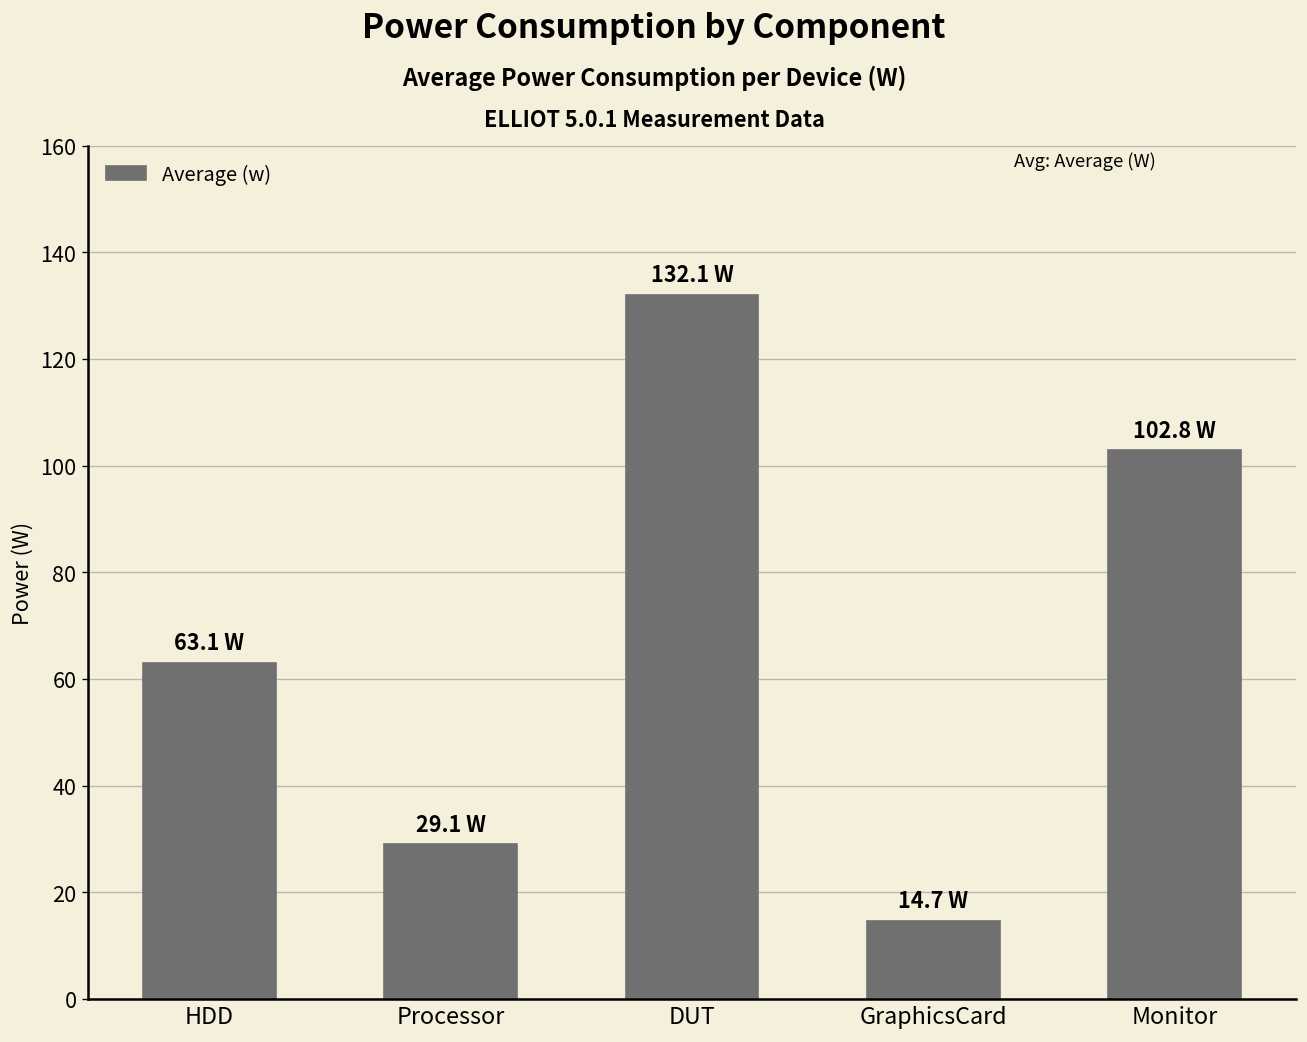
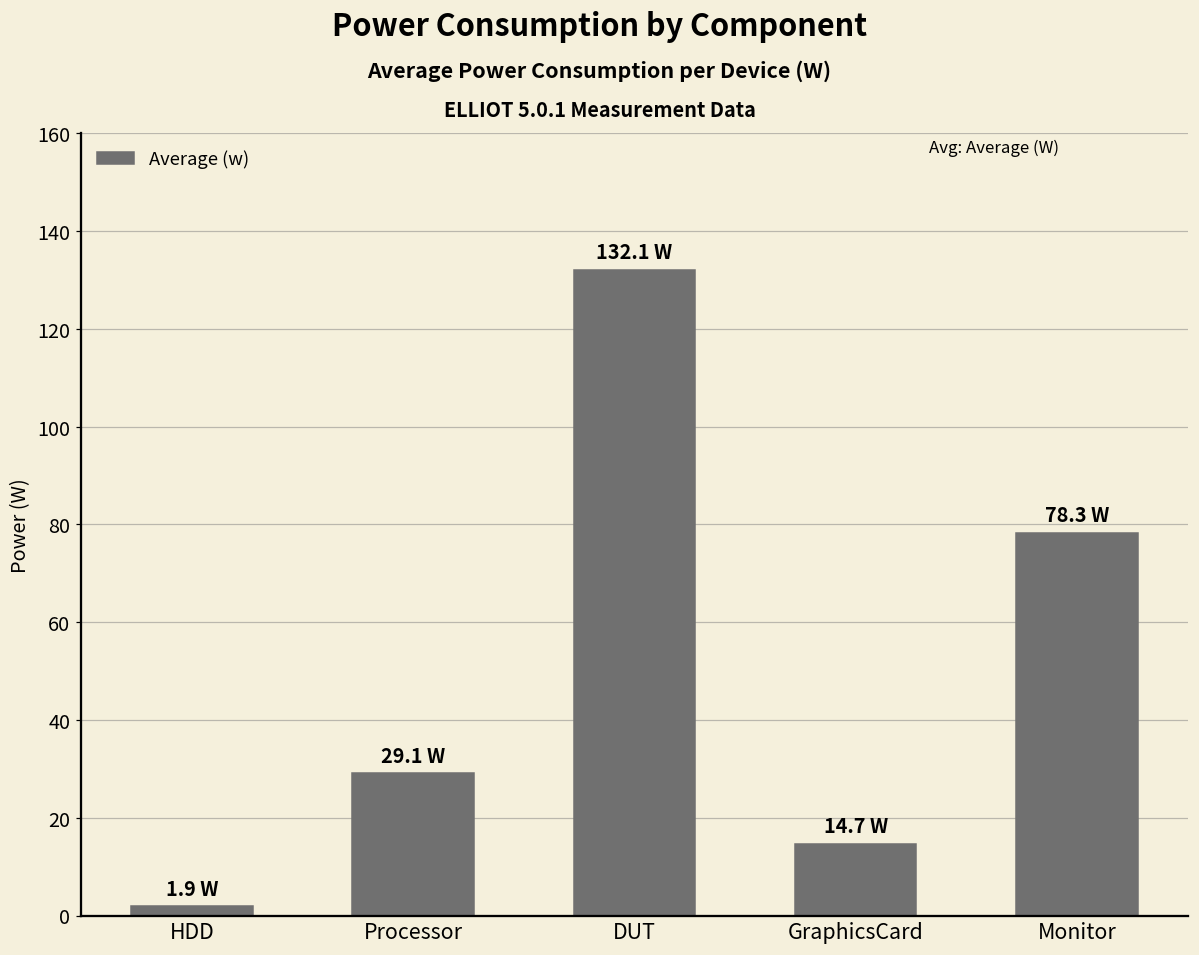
HDD: 63.1 -> 1.9
Monitor: 102.8 -> 78.3
